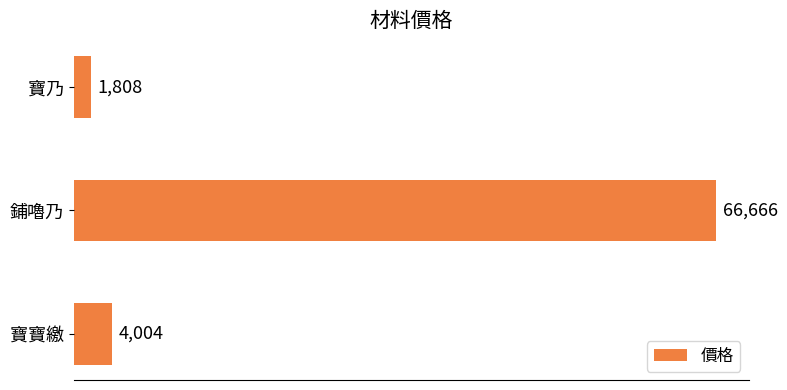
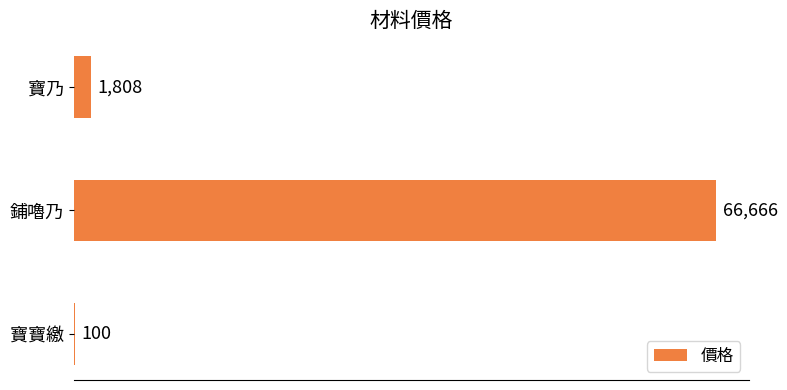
寶寶繳: 4,004 -> 100
